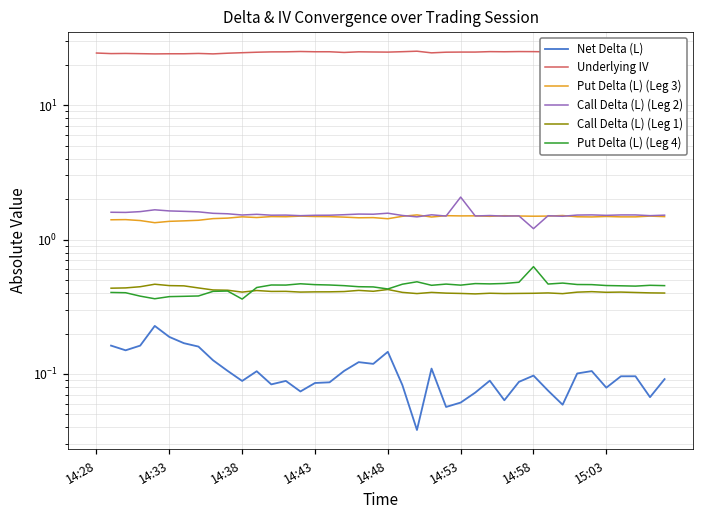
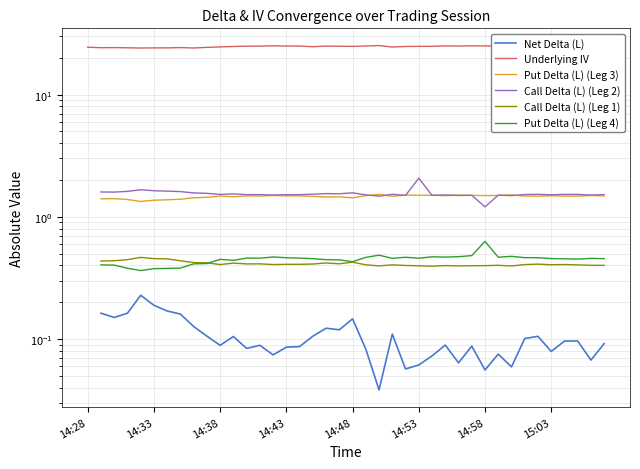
Put Delta (L) (Leg 4), 14:38: 0.36 -> 0.45
Net Delta (L), 14:58: 0.10 -> 0.06
